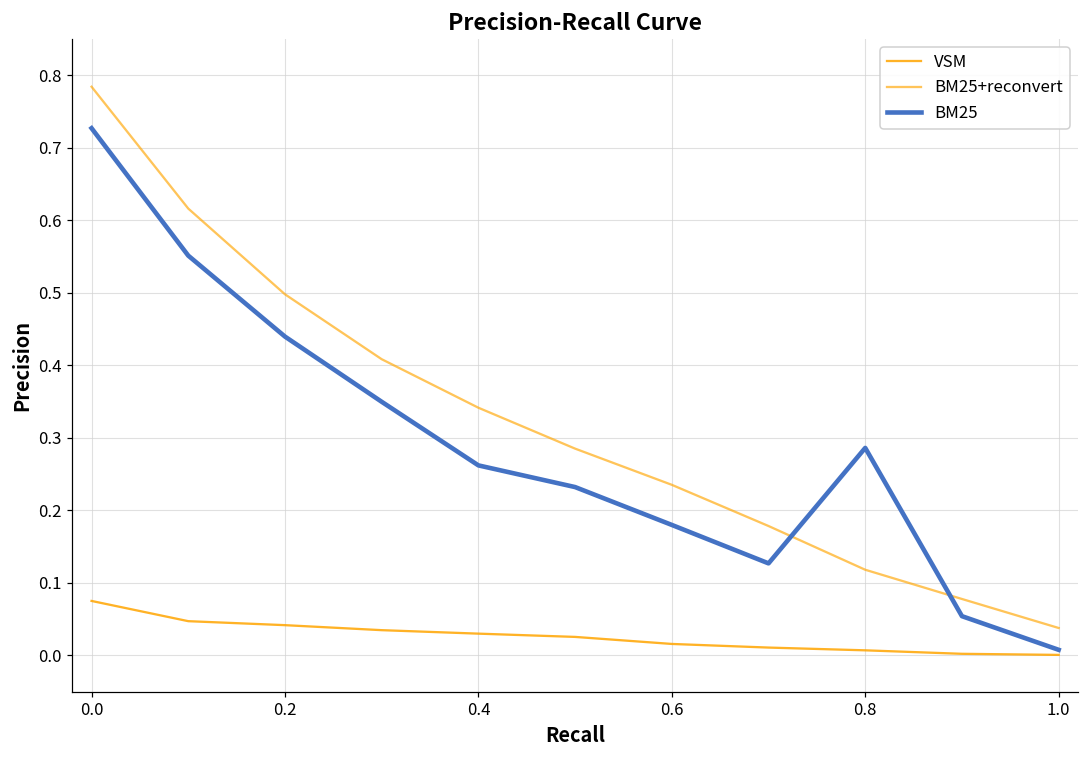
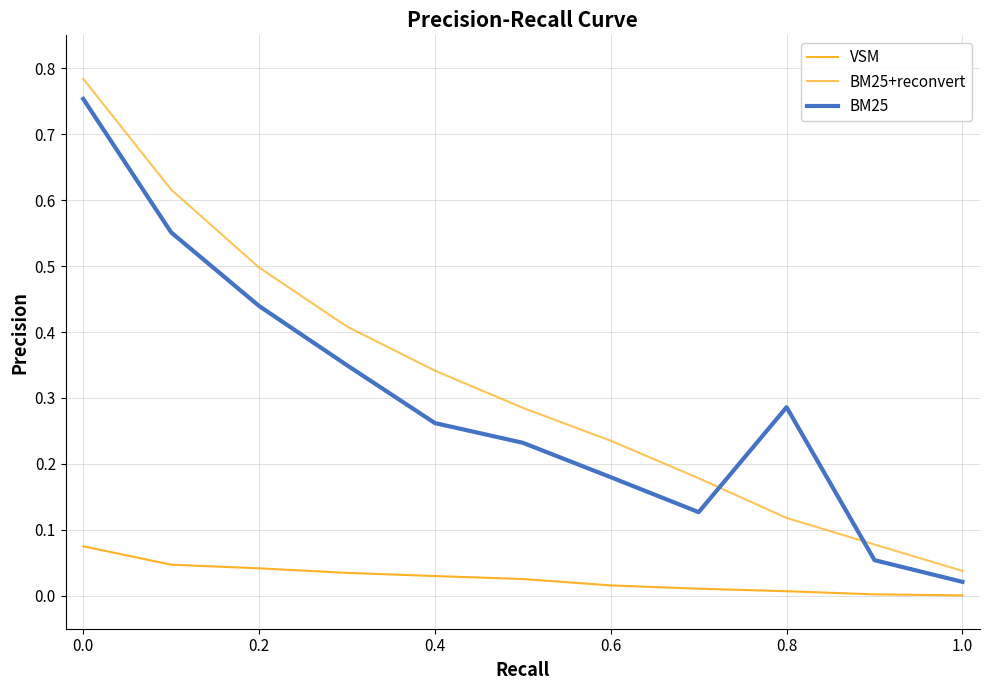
BM25, 0.0: 0.73 -> 0.75
BM25, 1.0: 0.01 -> 0.02
